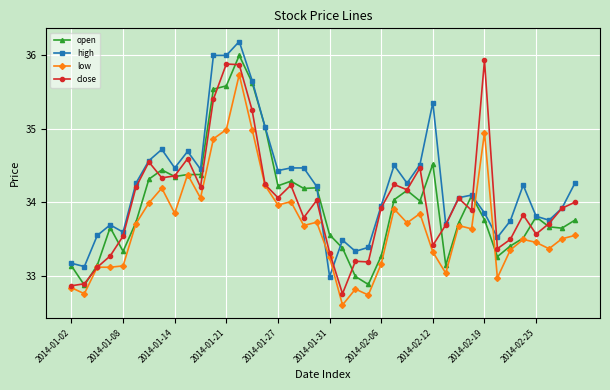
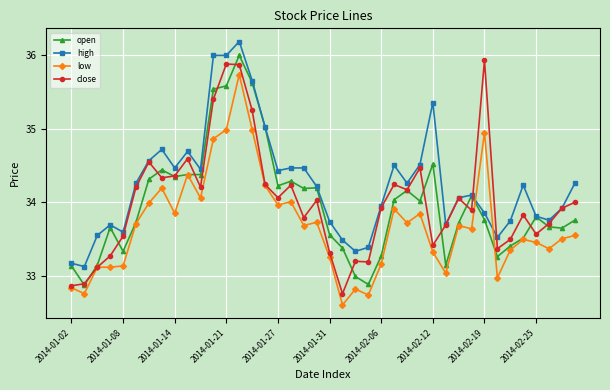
high, 2014-01-31: 33.0 -> 33.7
